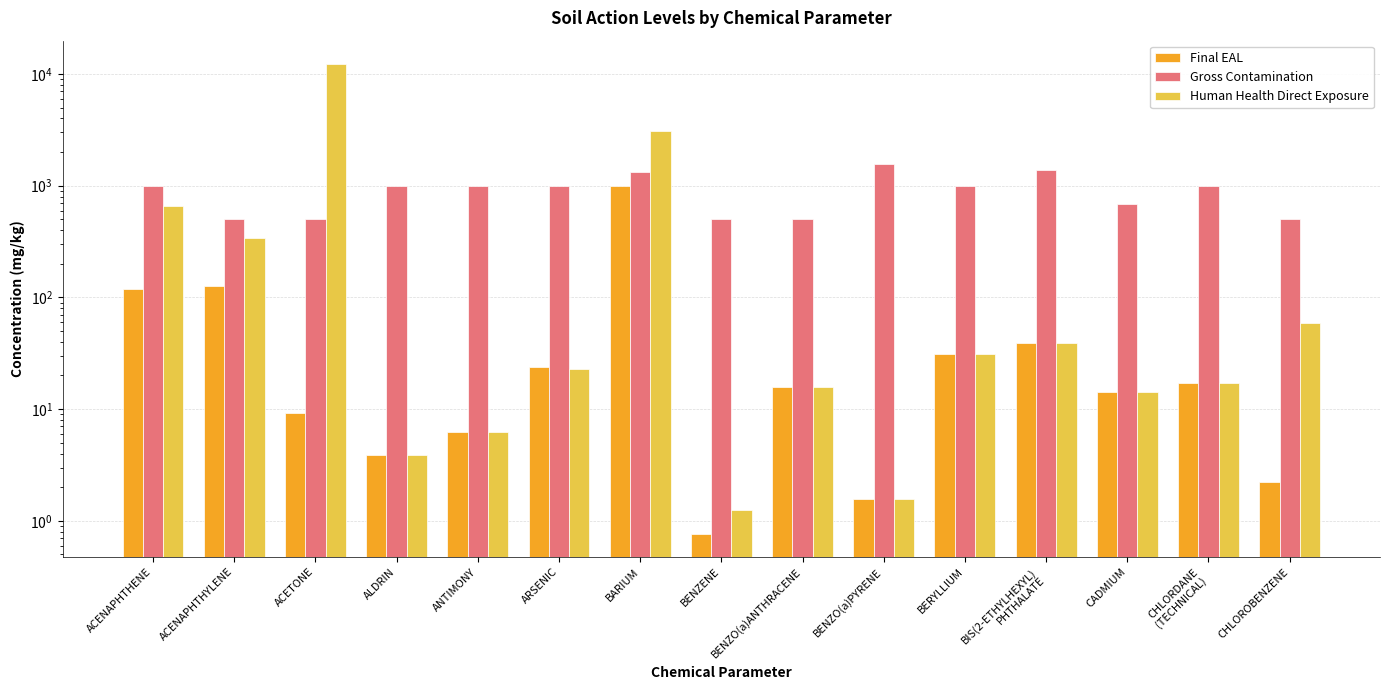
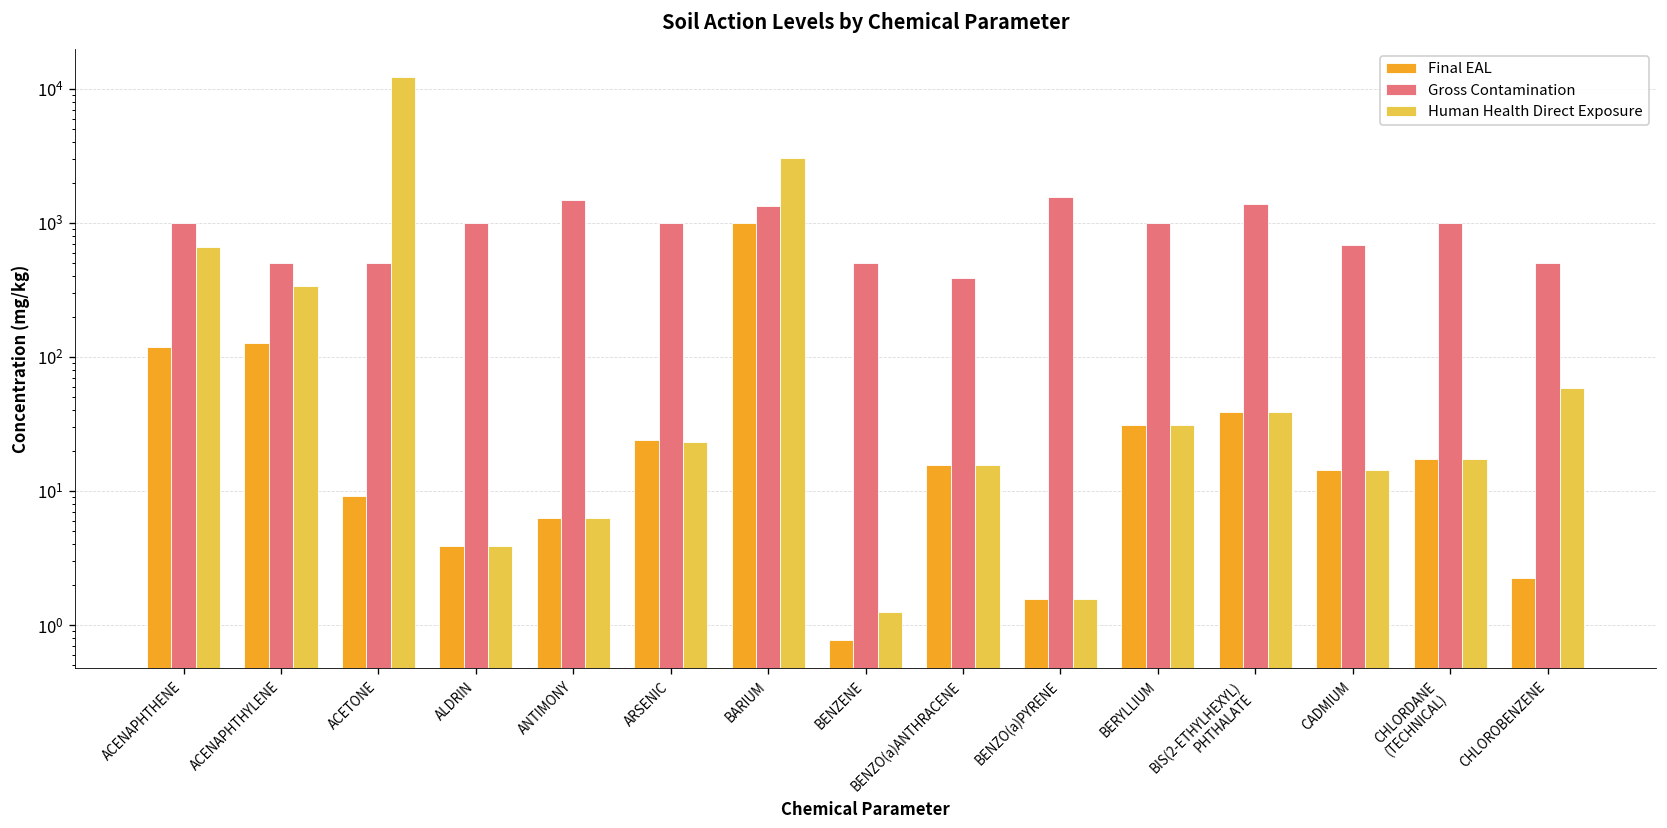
Gross Contamination, ANTIMONY: 1000 -> 1500
Gross Contamination, BENZO(a)ANTHRACENE: 500 -> 390
